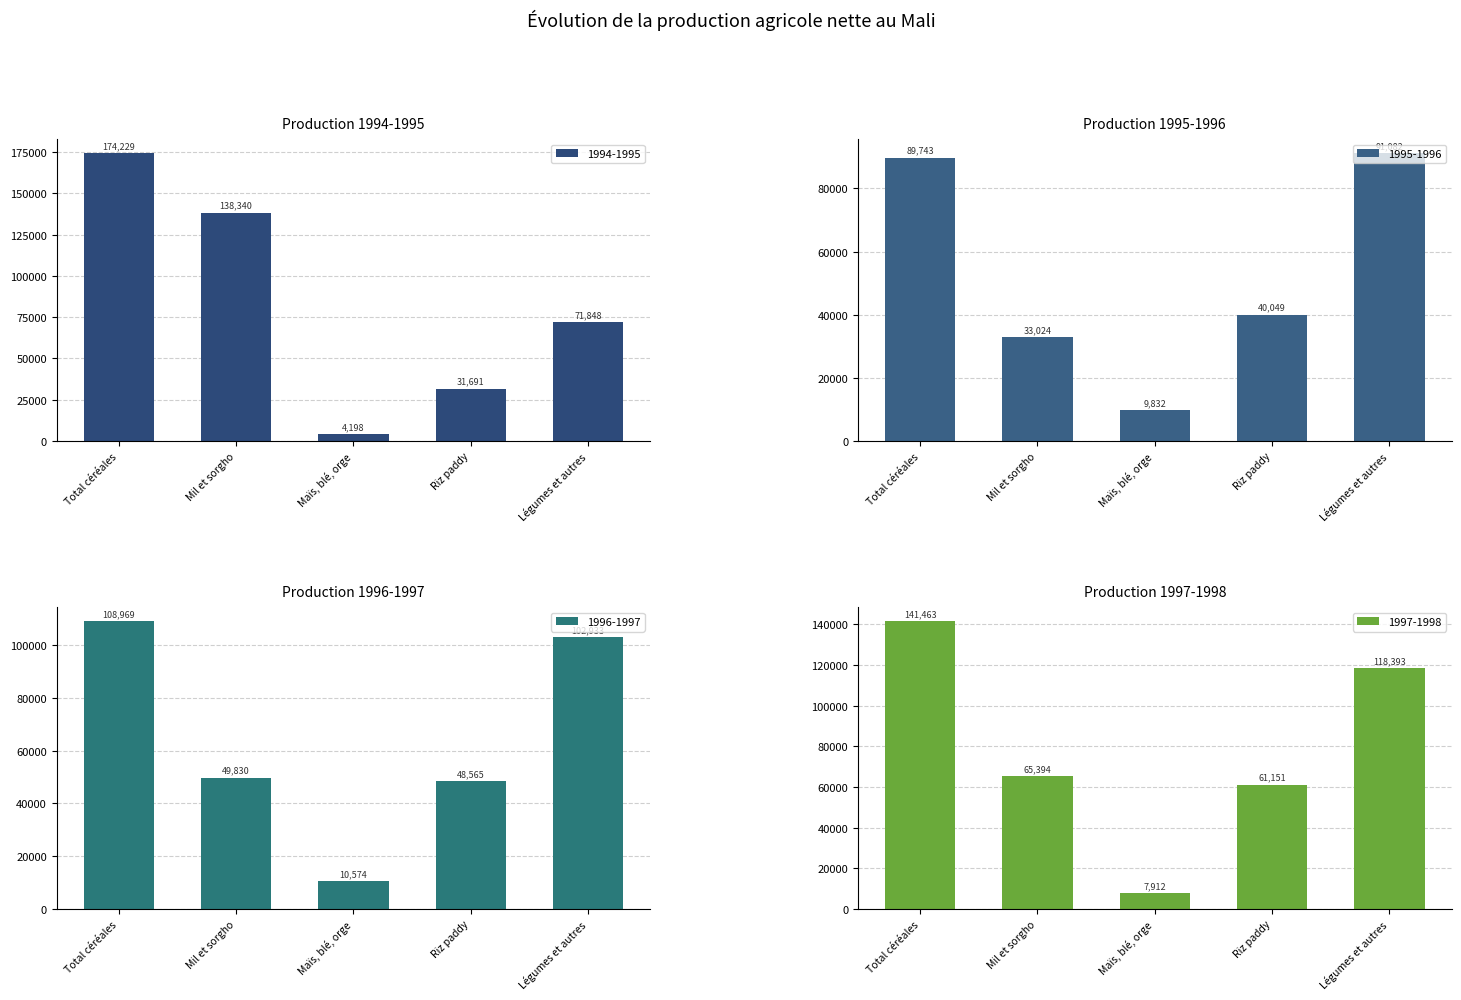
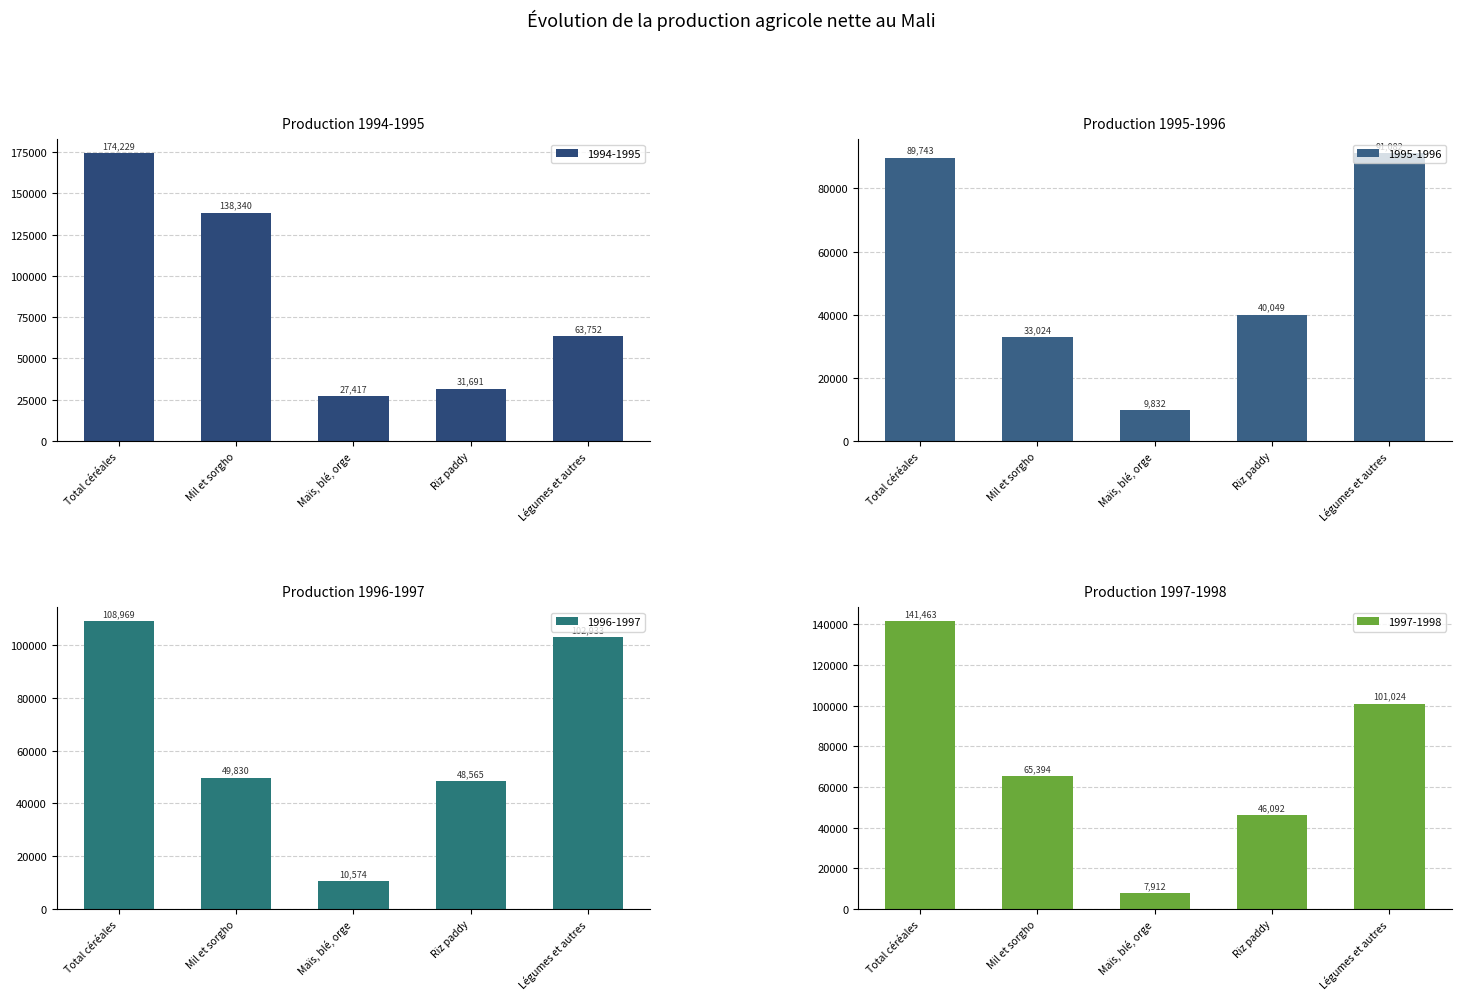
Production 1994-1995, Maïs, blé, orge: 4,198 -> 27,417
Production 1994-1995, Légumes et autres: 71,848 -> 63,752
Production 1997-1998, Riz paddy: 61,151 -> 46,092
Production 1997-1998, Légumes et autres: 118,393 -> 101,024
